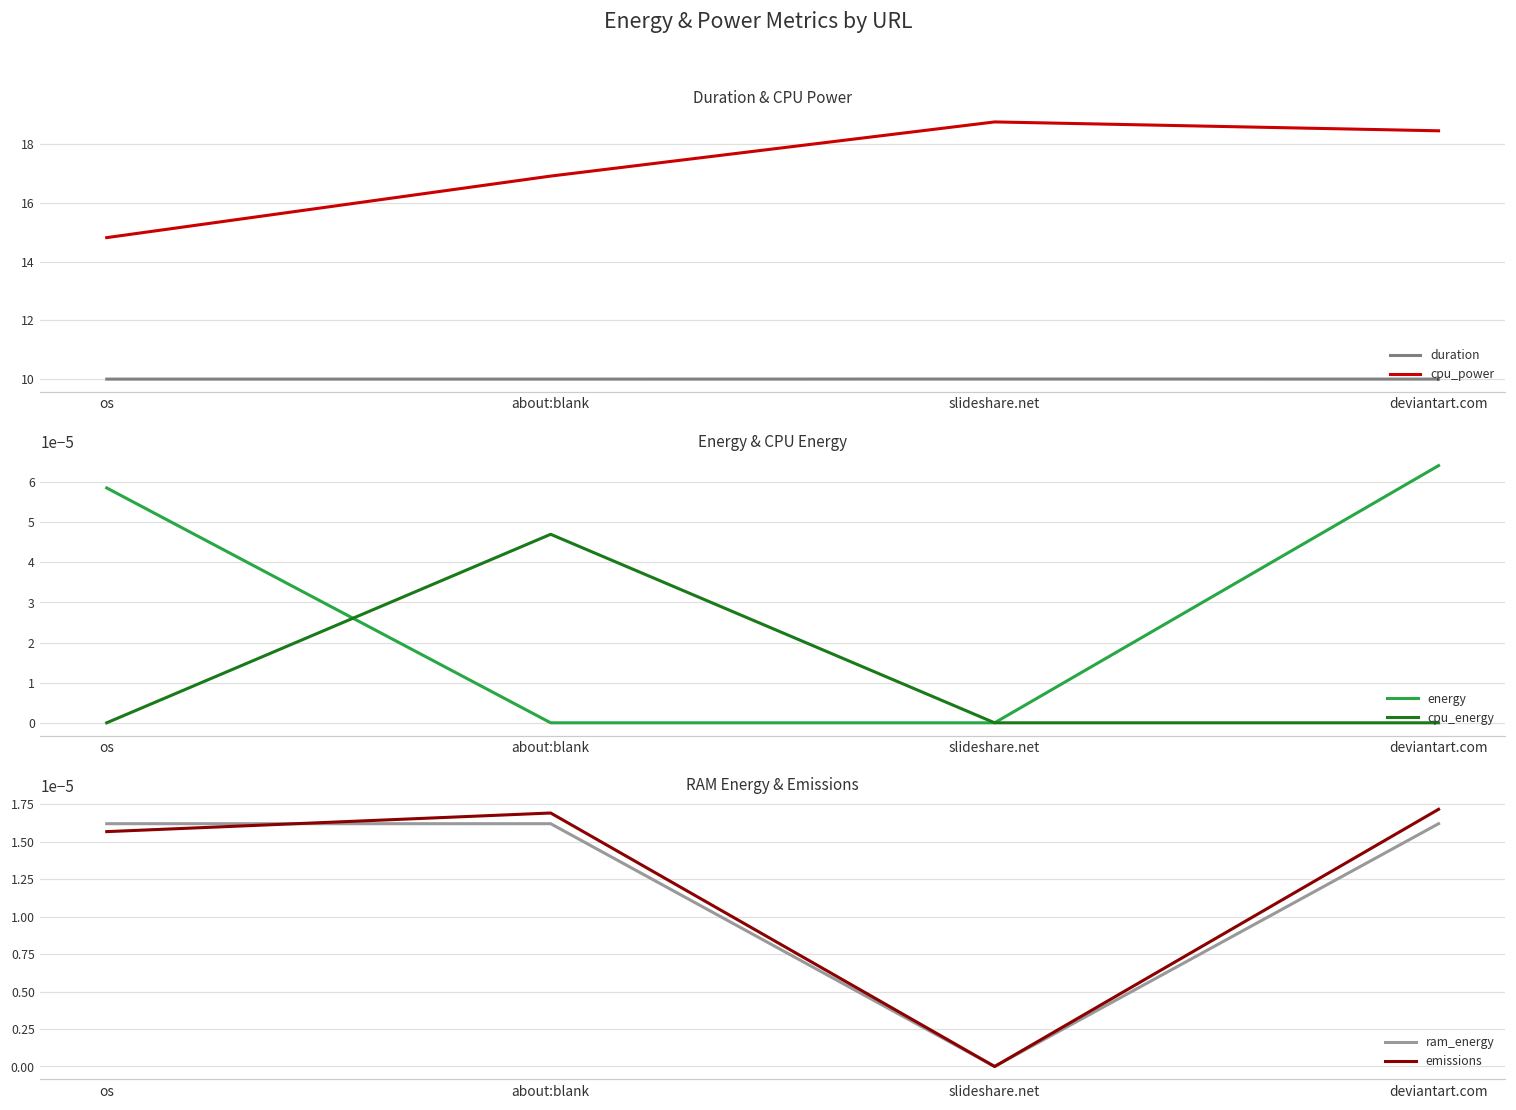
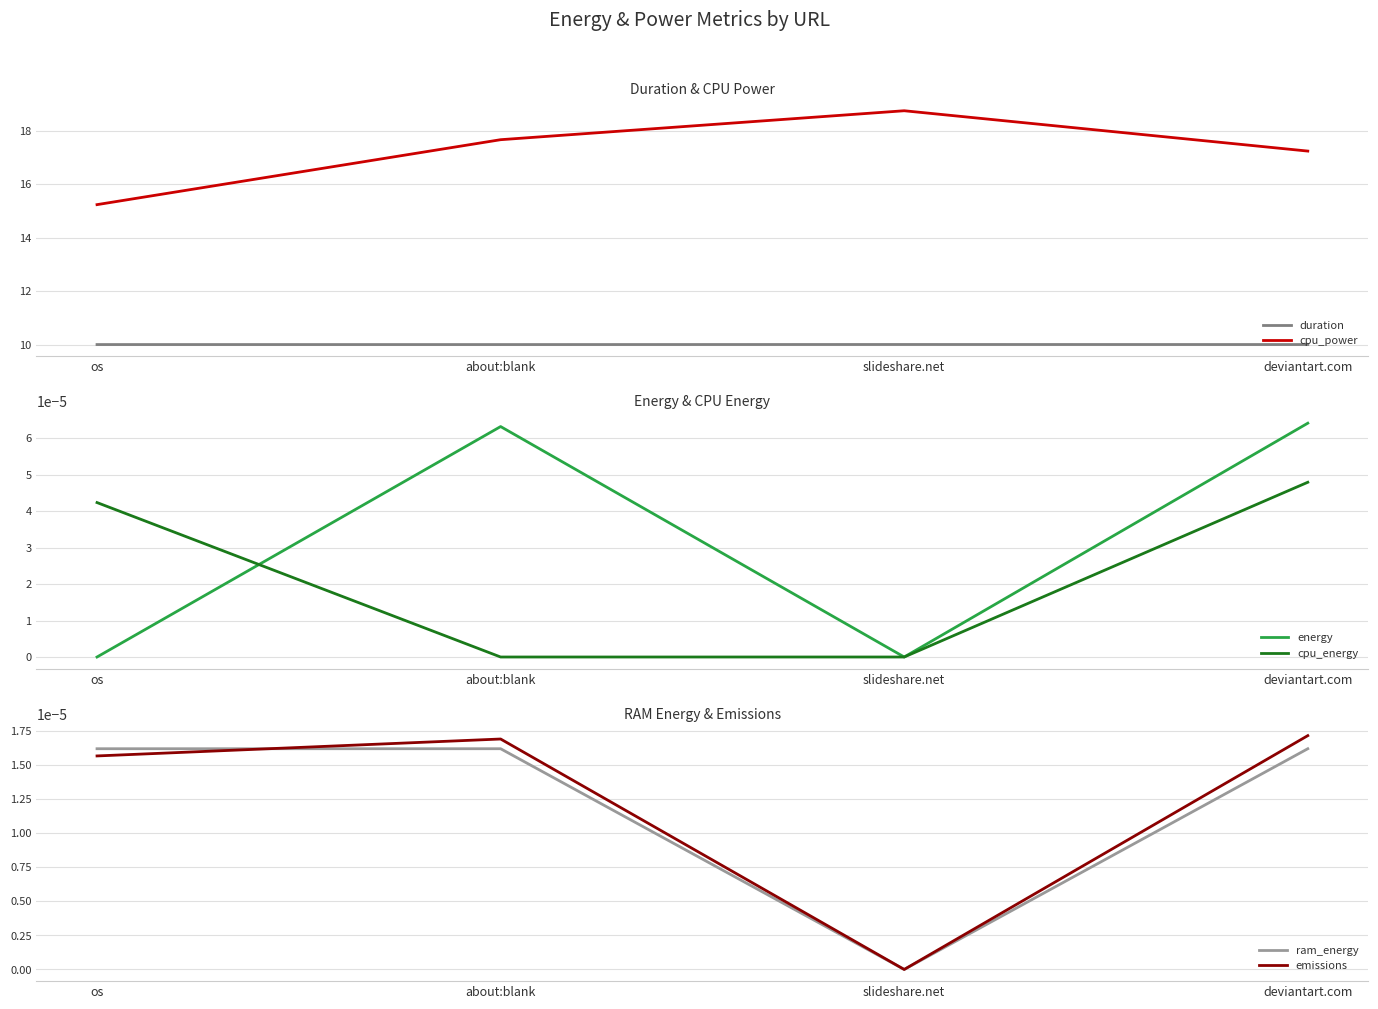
Duration & CPU Power, cpu_power, os: 14.8 -> 15.2
Duration & CPU Power, cpu_power, about:blank: 16.9 -> 17.7
Duration & CPU Power, cpu_power, deviantart.com: 18.4 -> 17.2
Energy & CPU Energy, energy, os: 0.0001 -> 0.0000
Energy & CPU Energy, cpu_energy, os: 0.00000 -> 0.00004
Energy & CPU Energy, energy, about:blank: 0.0000 -> 0.0001
Energy & CPU Energy, cpu_energy, about:blank: 0.00005 -> 0.00000
Energy & CPU Energy, cpu_energy, deviantart.com: 0.00000 -> 0.00005
